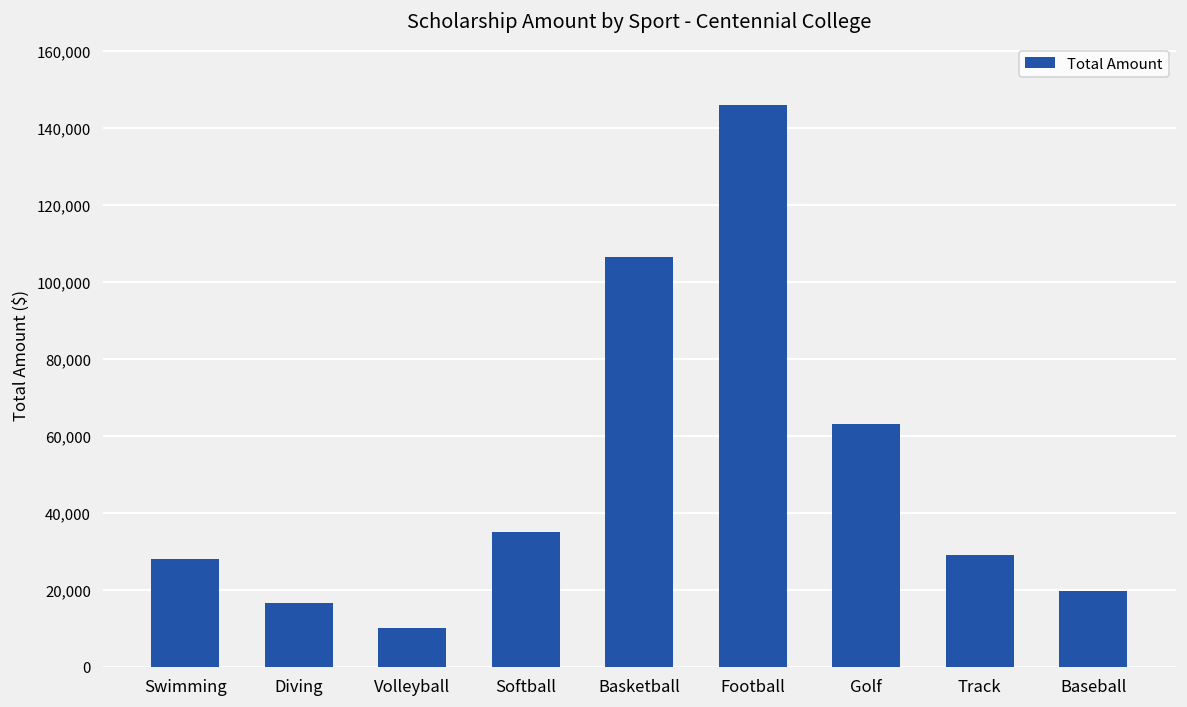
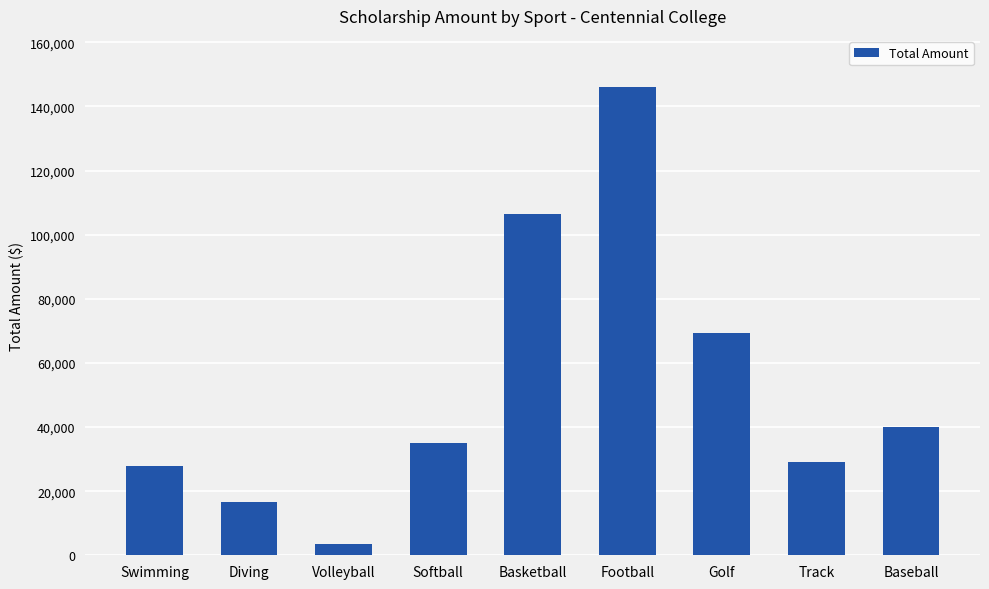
Volleyball: 10,000 -> 4,000
Golf: 63,000 -> 69,000
Baseball: 20,000 -> 40,000
